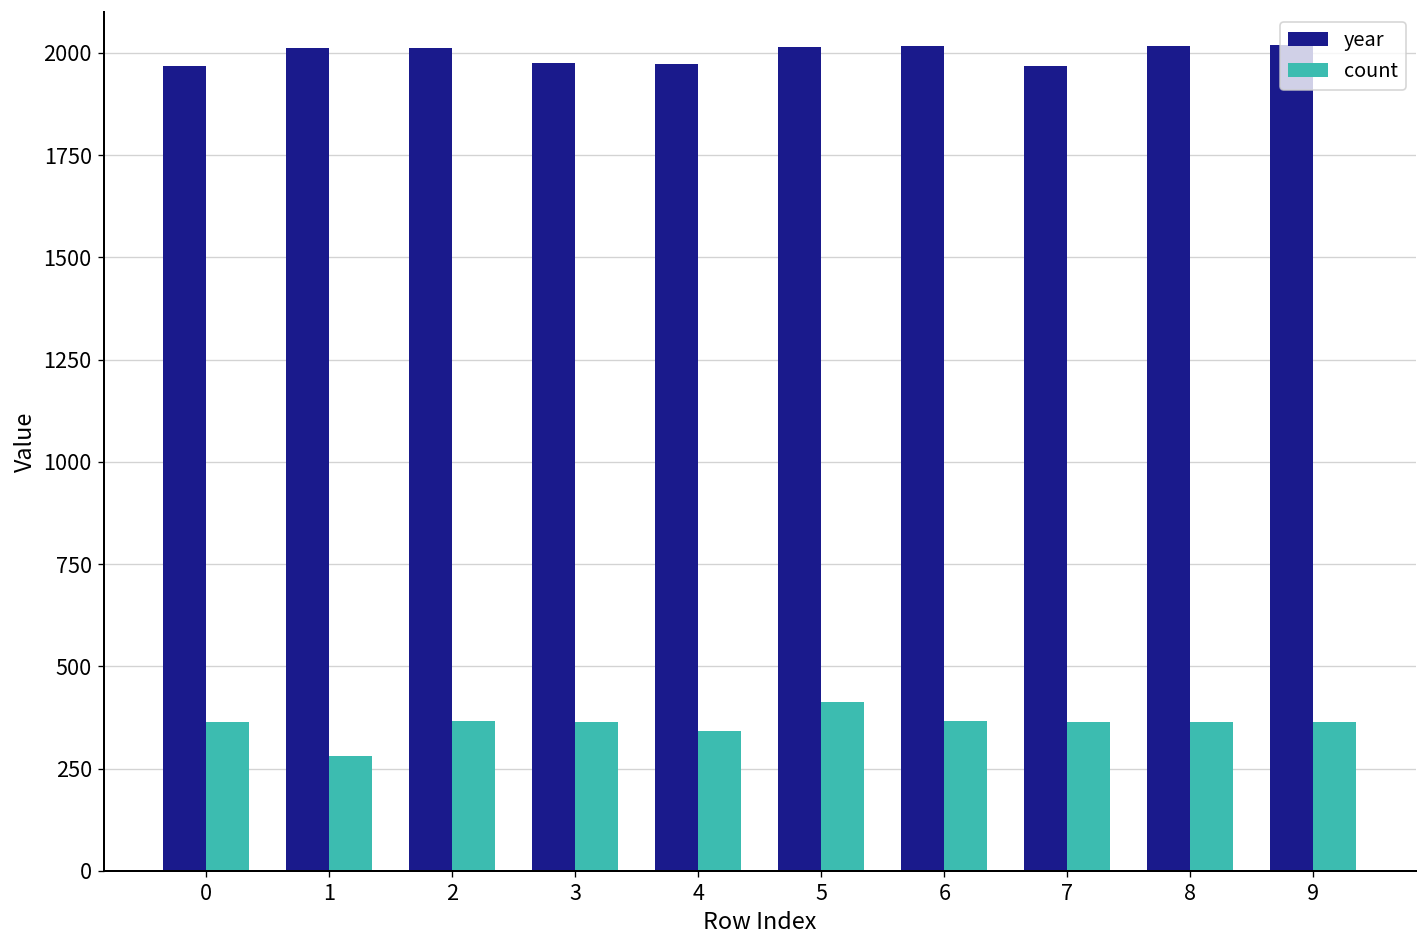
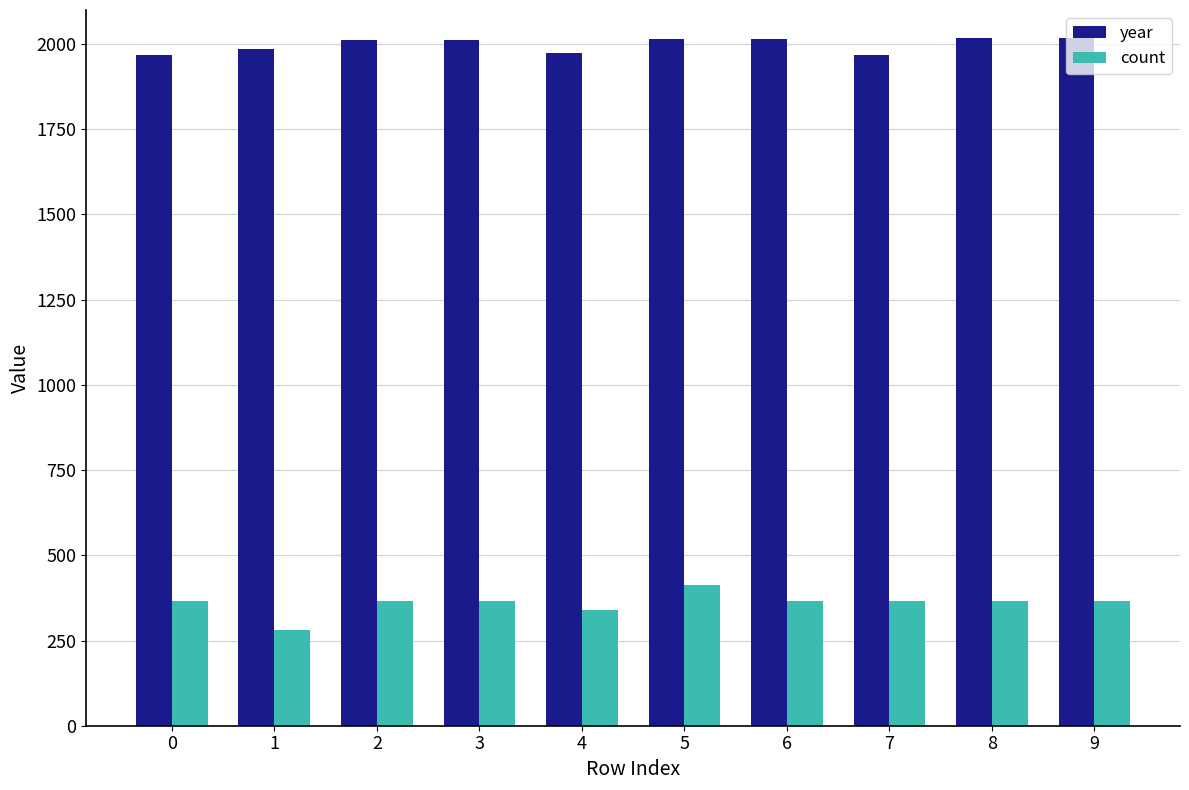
year, 1: 2010 -> 1990
year, 3: 1980 -> 2010
